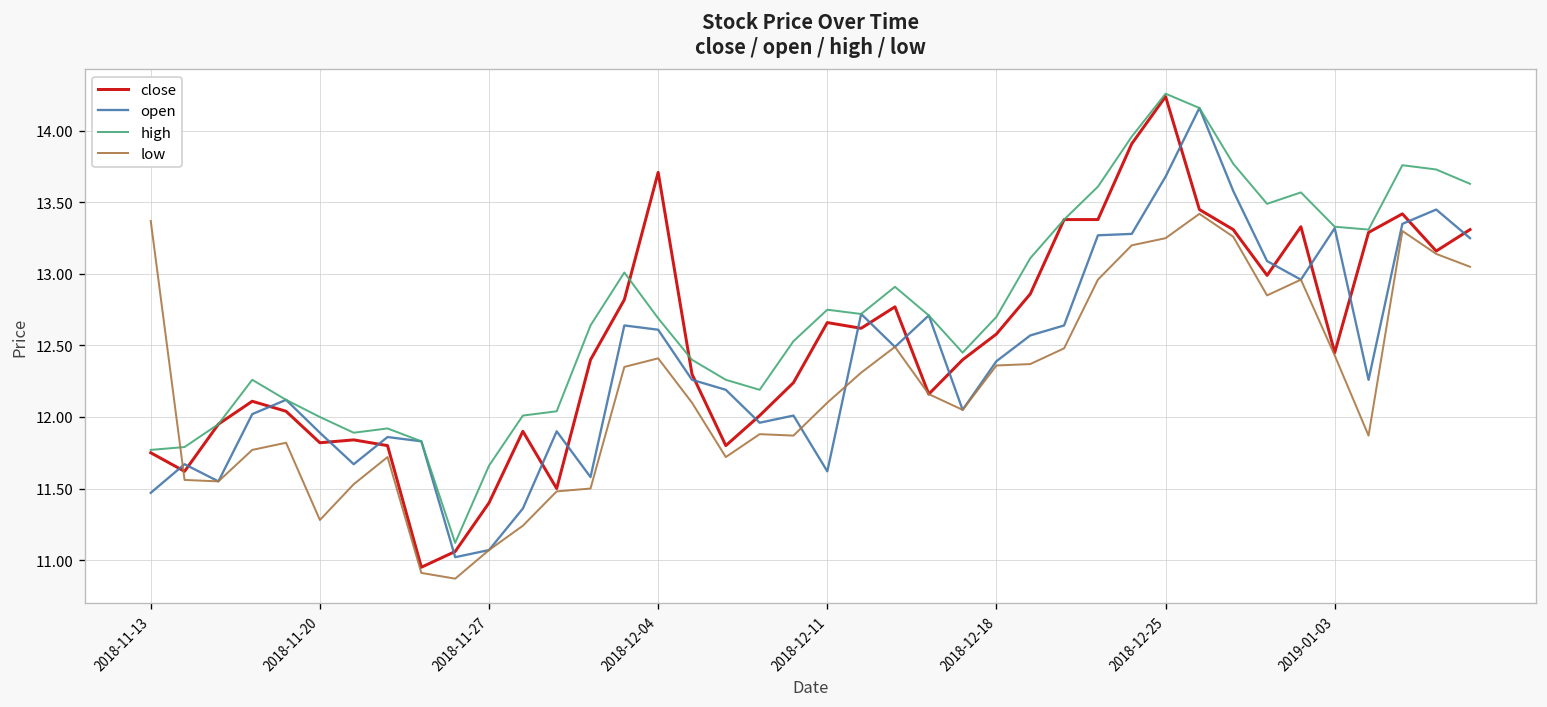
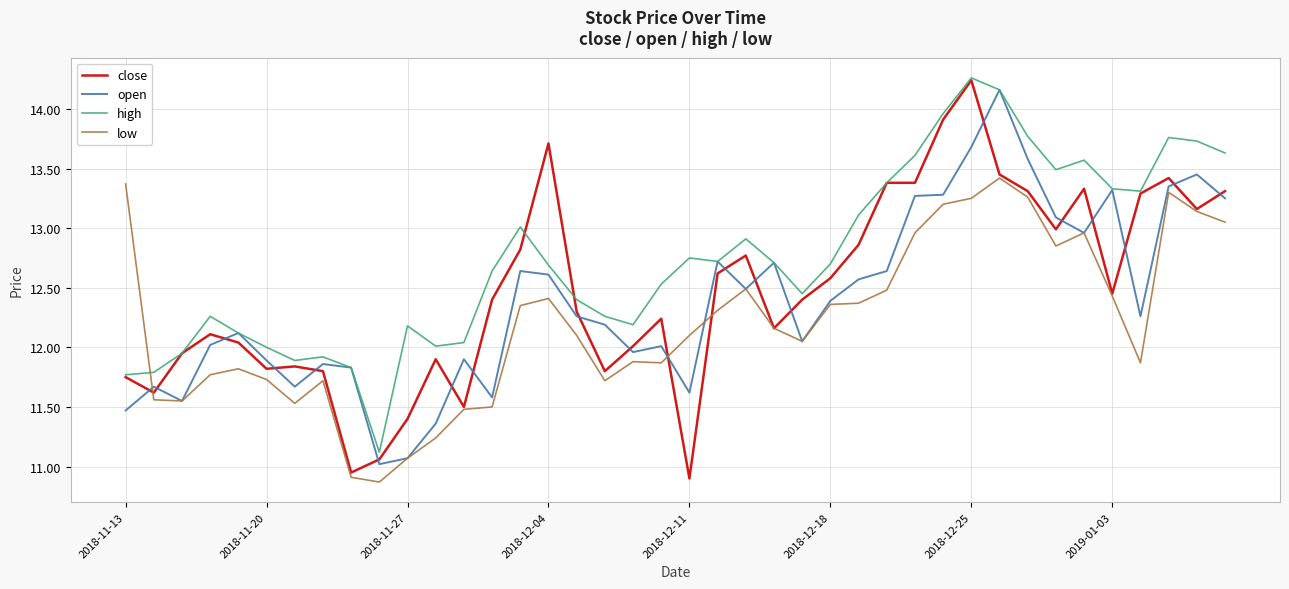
low, 2018-11-20: 11.28 -> 11.73
high, 2018-11-27: 11.66 -> 12.18
close, 2018-12-11: 12.66 -> 10.90
